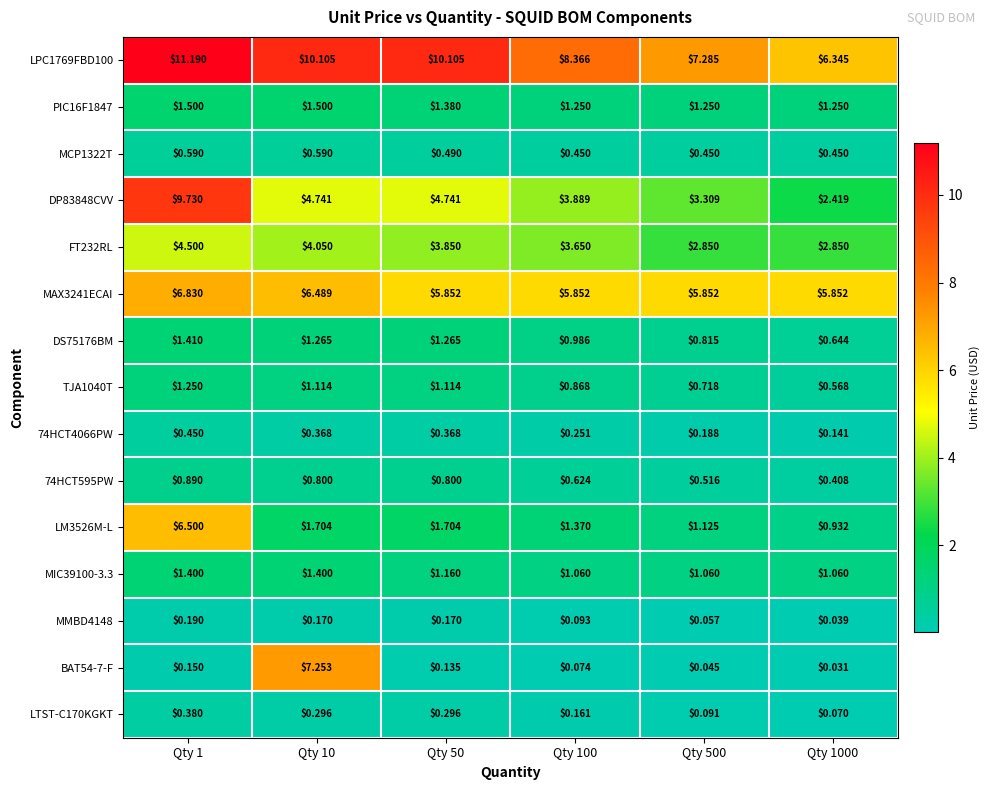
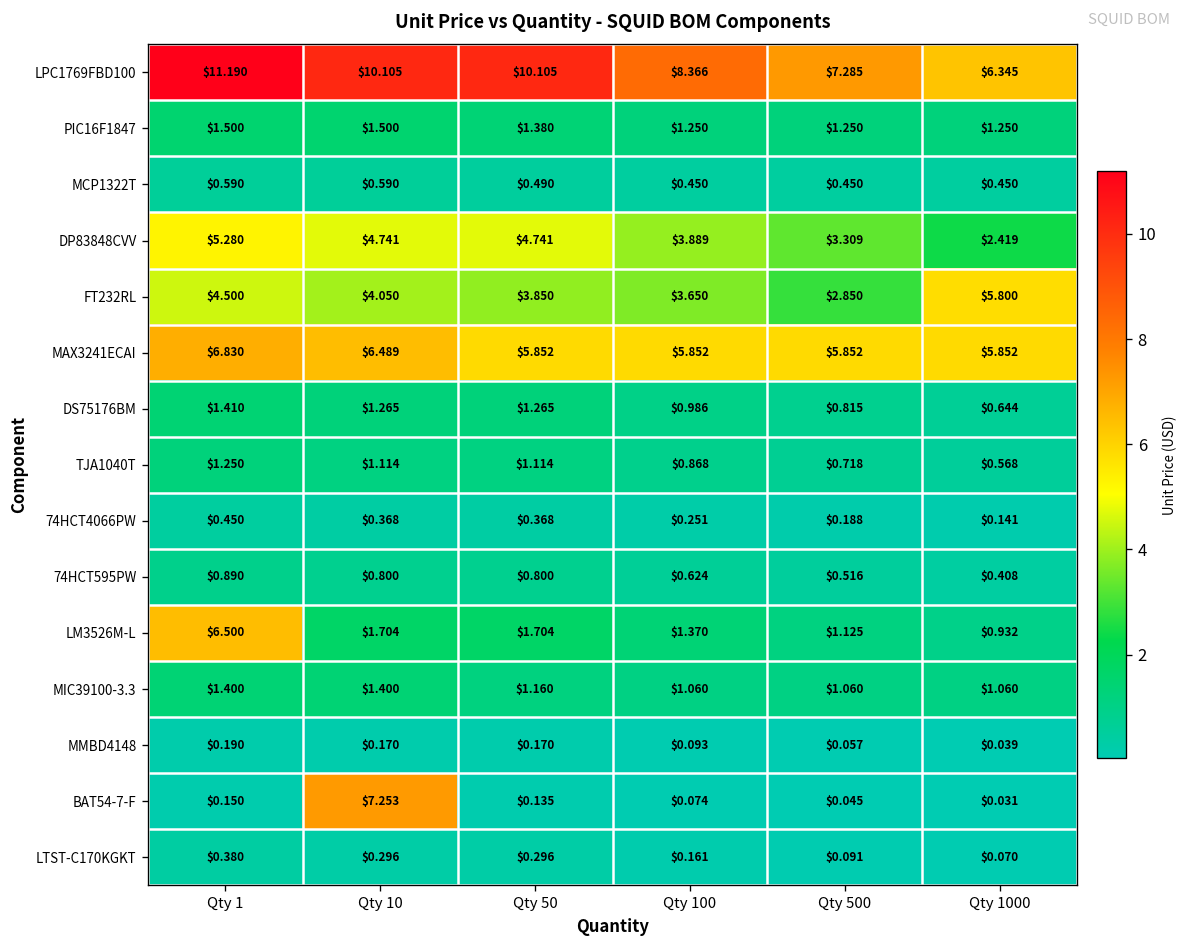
DP83848CVV, Qty 1: $9.730 -> $5.280
FT232RL, Qty 1000: $2.850 -> $5.800
